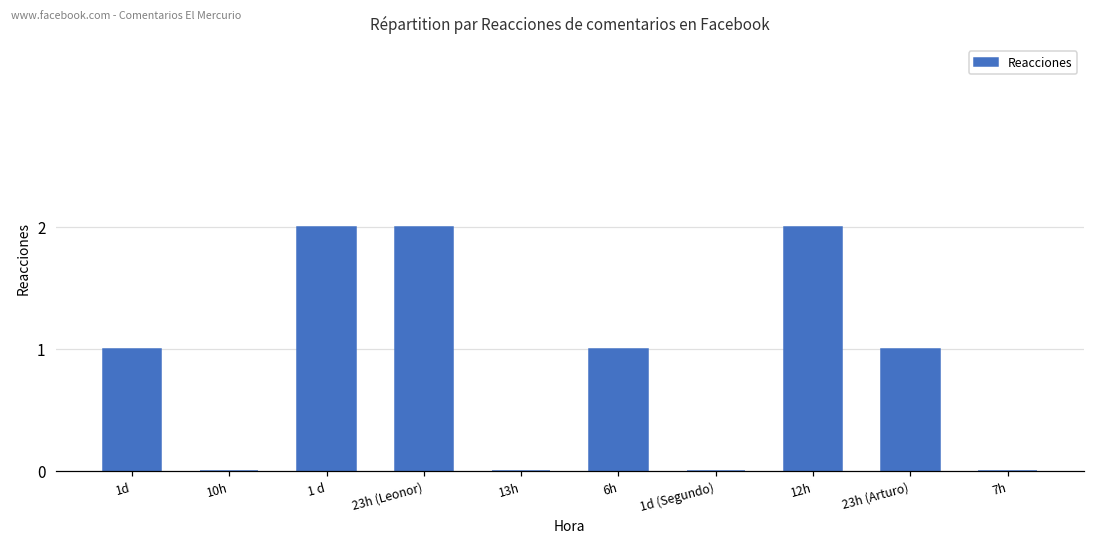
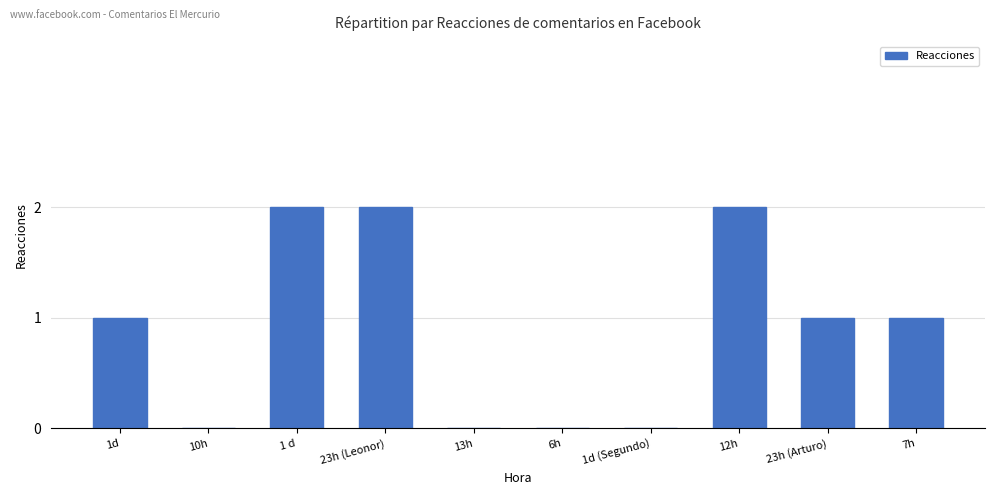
6h: 1 -> 0
7h: 0 -> 1
